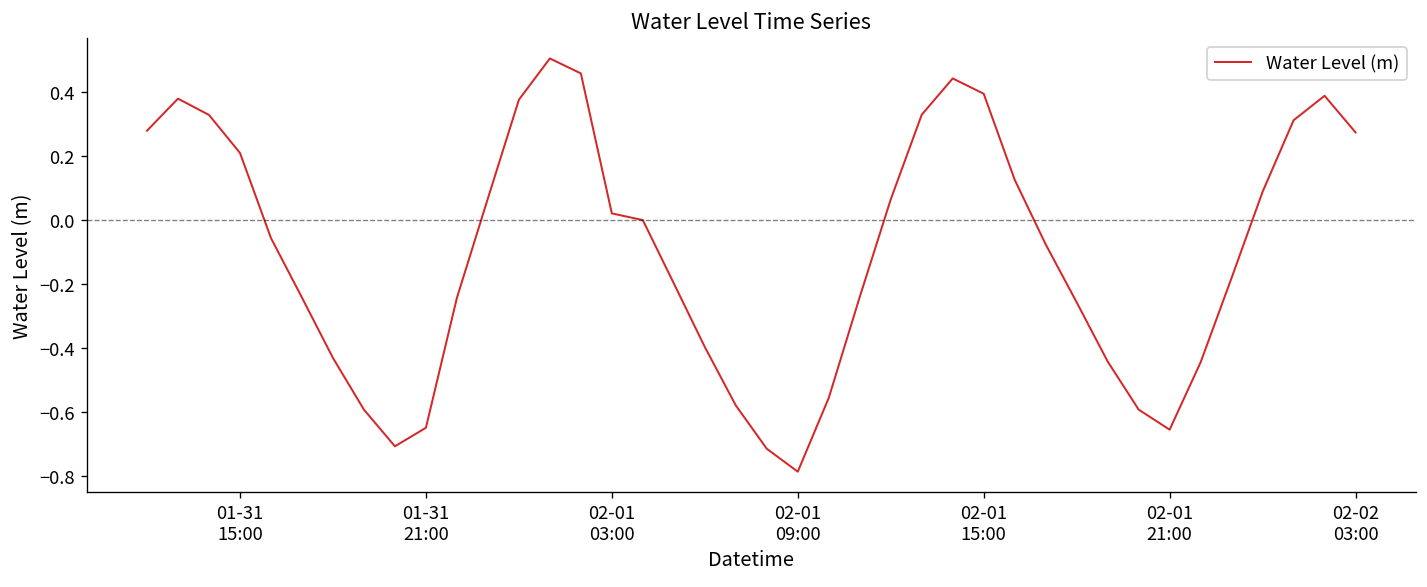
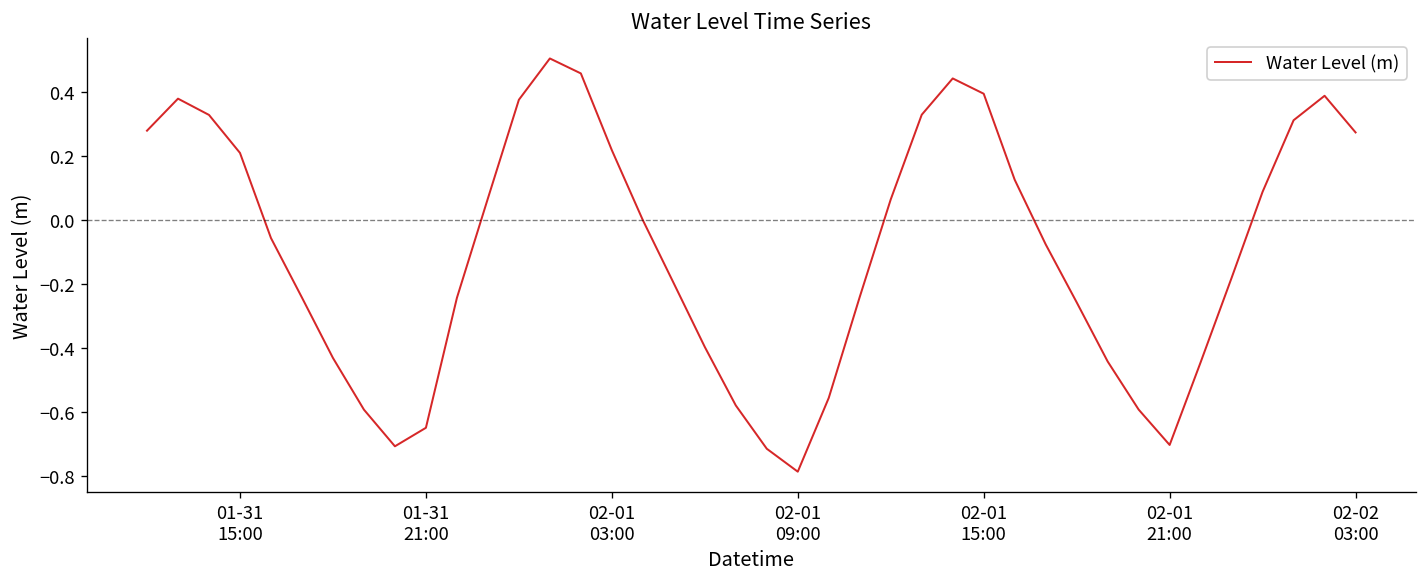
02-01 03:00: 0.02 -> 0.22
02-01 21:00: -0.66 -> -0.70
